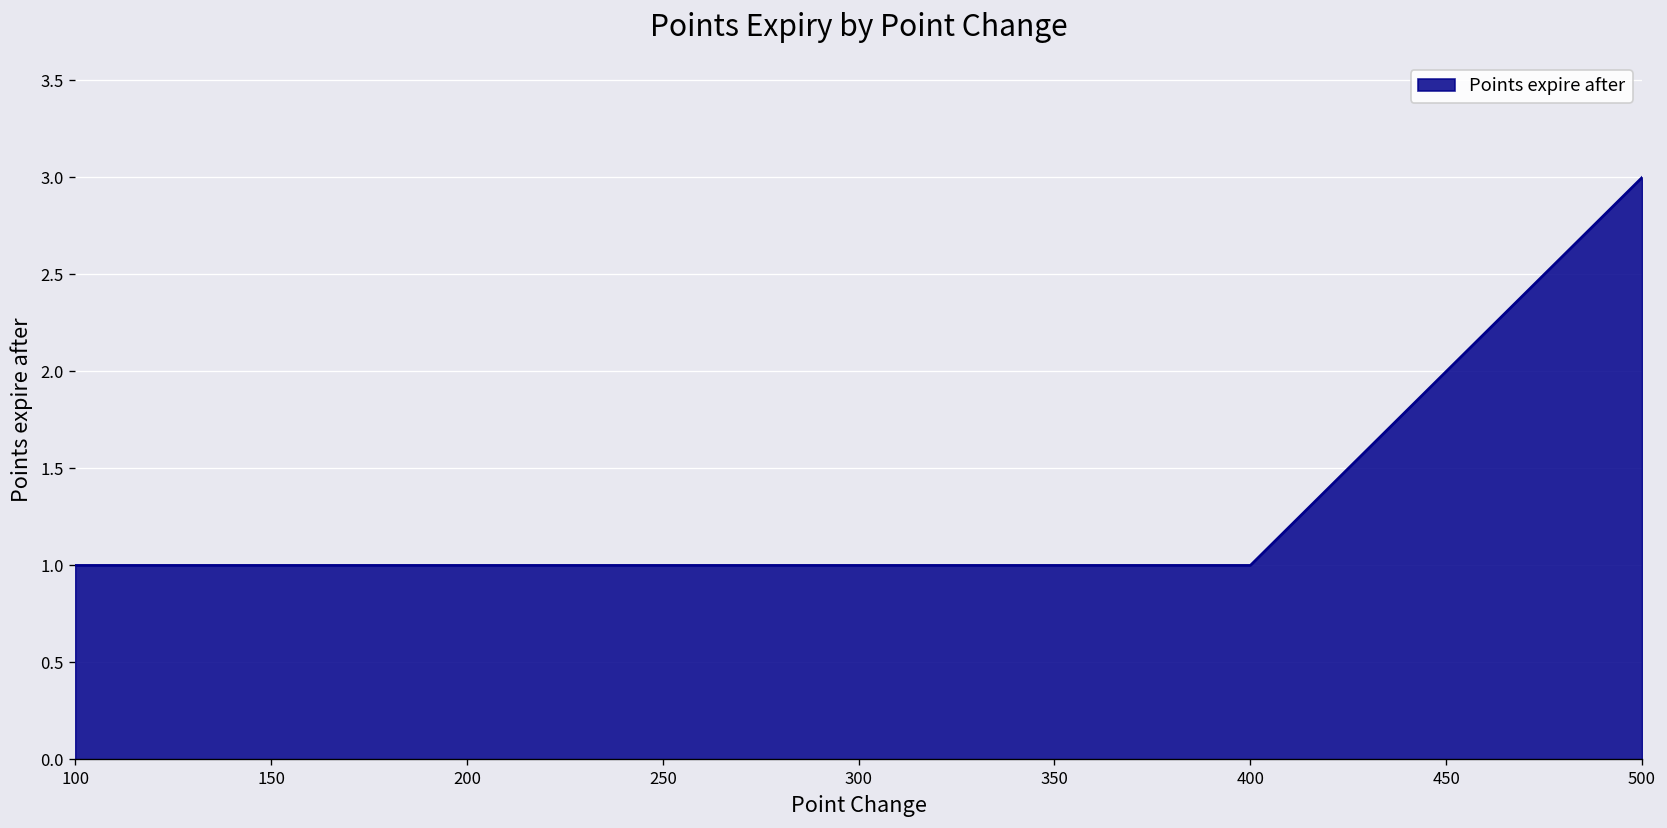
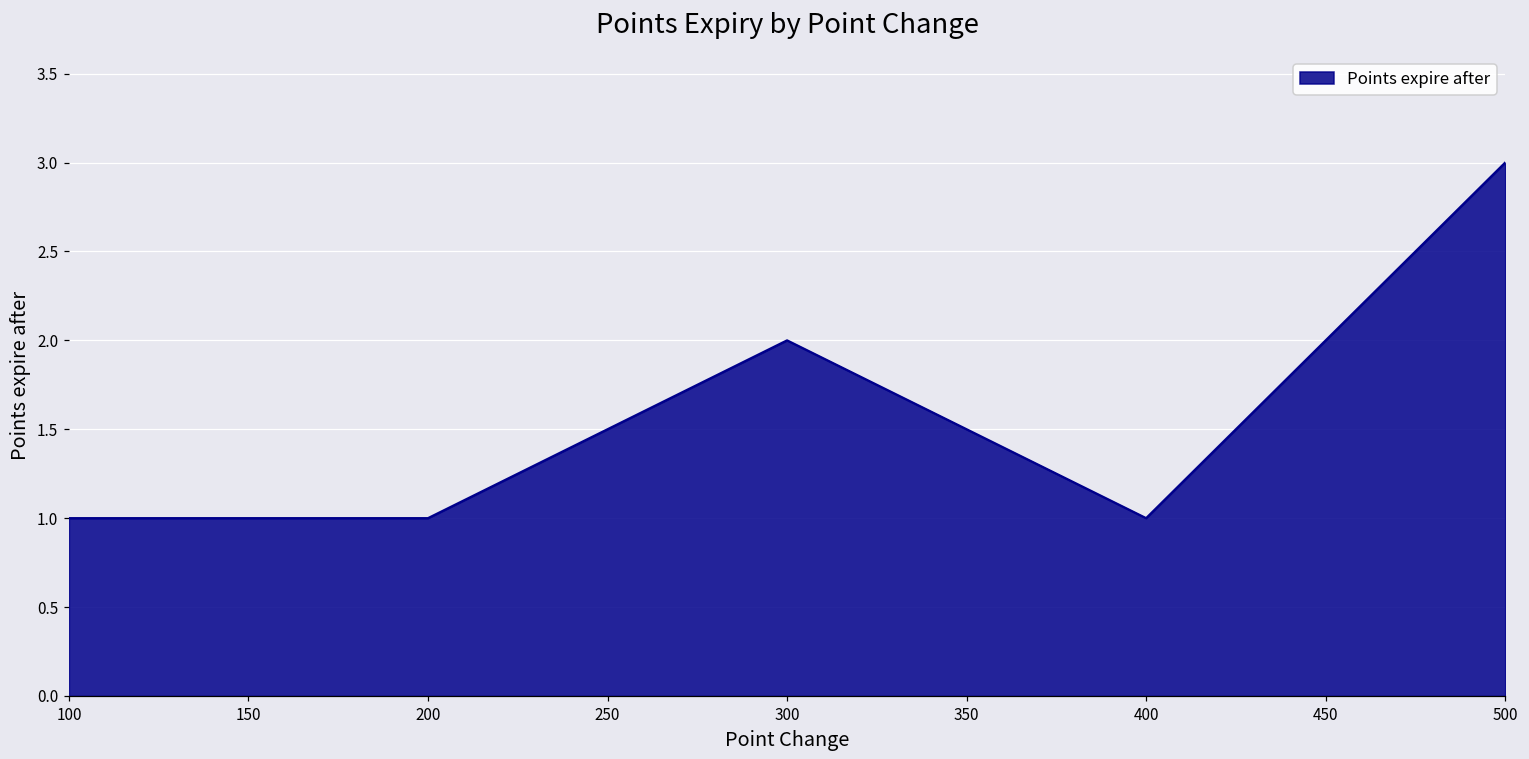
300: 1 -> 2
